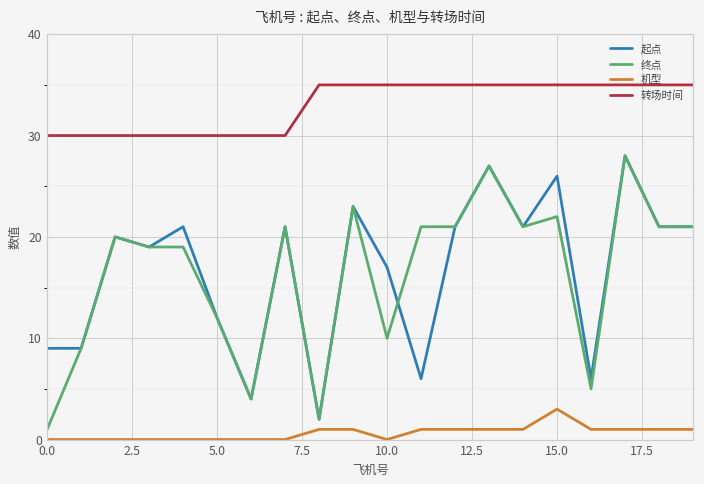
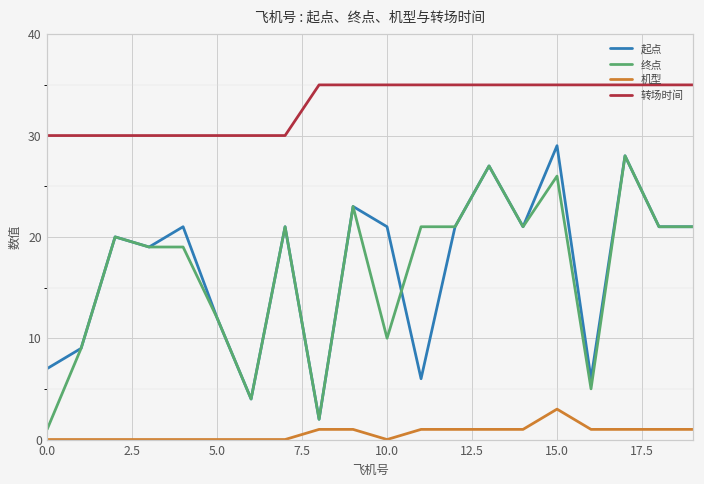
起点, 0.0: 9 -> 7
起点, 10.0: 17 -> 21
起点, 15.0: 26 -> 29
终点, 15.0: 22 -> 26
